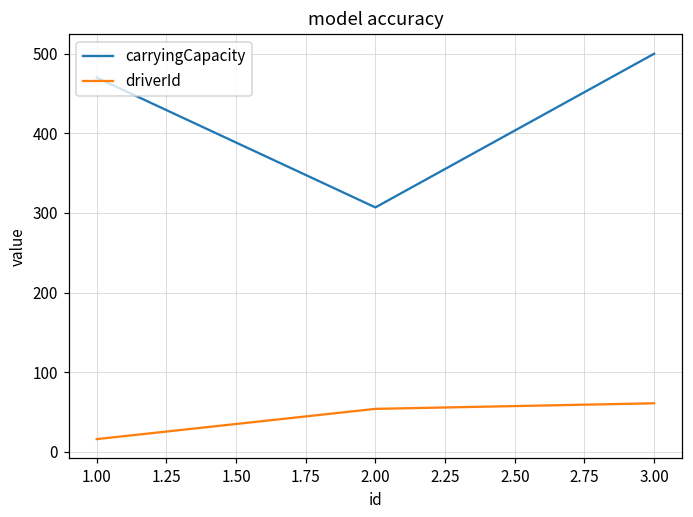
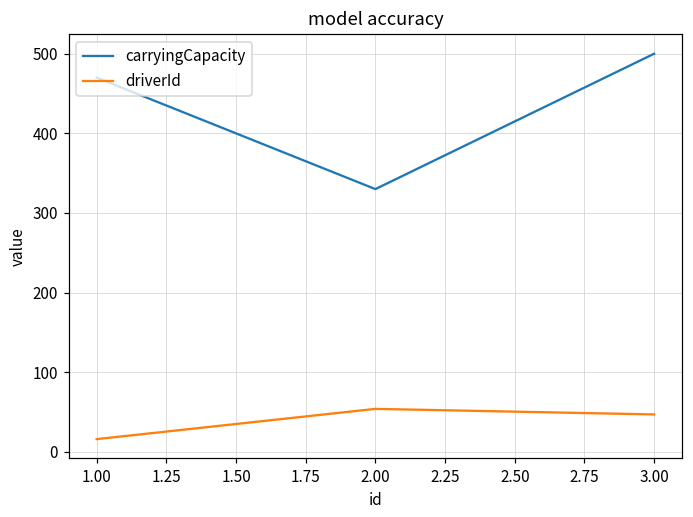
carryingCapacity, 2.00: 310 -> 330
driverId, 3.00: 60 -> 50
